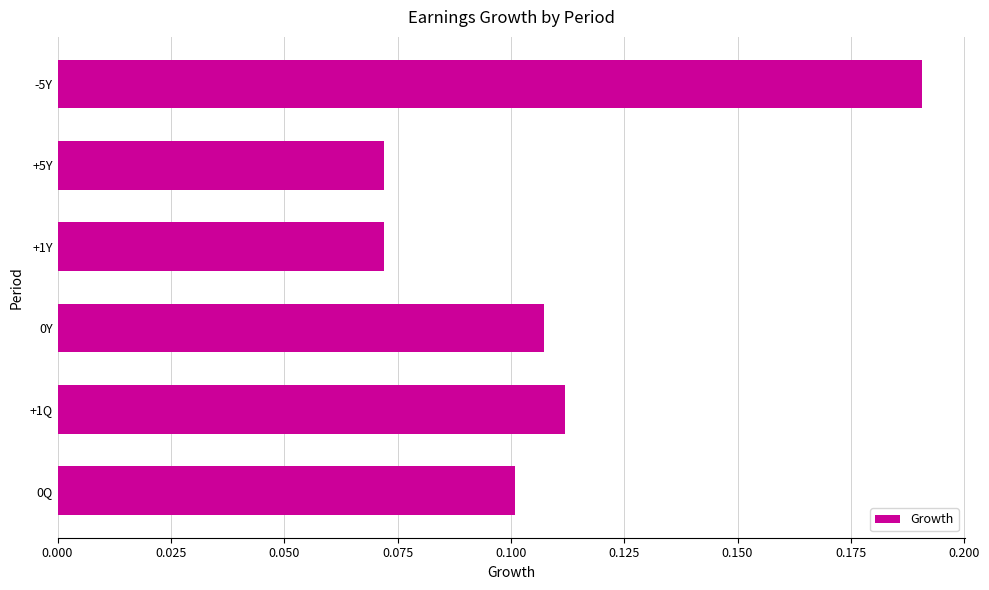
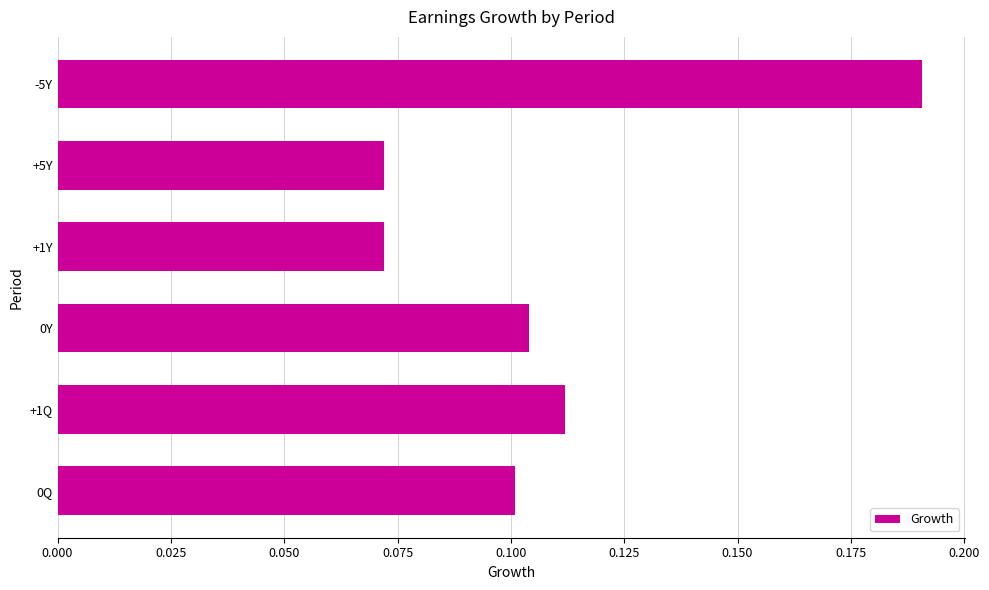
0Y: 0.107 -> 0.104
